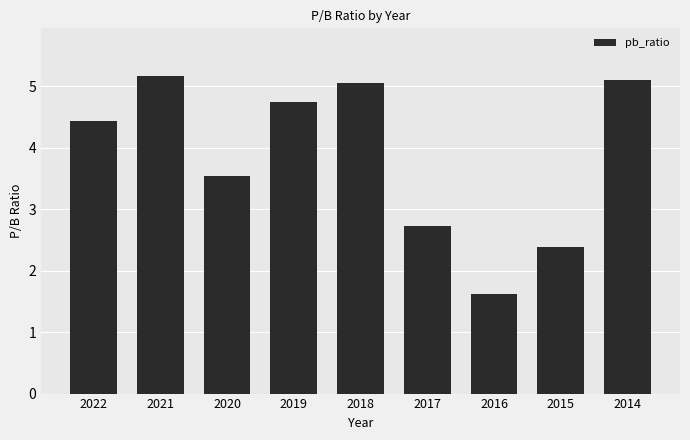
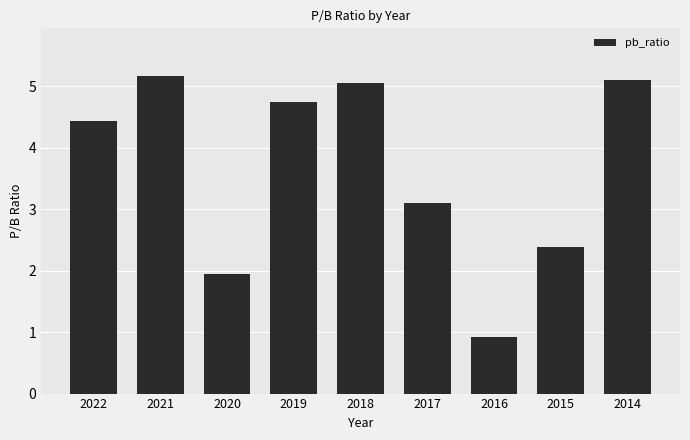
2020: 3.5 -> 1.9
2017: 2.7 -> 3.1
2016: 1.6 -> 0.9
